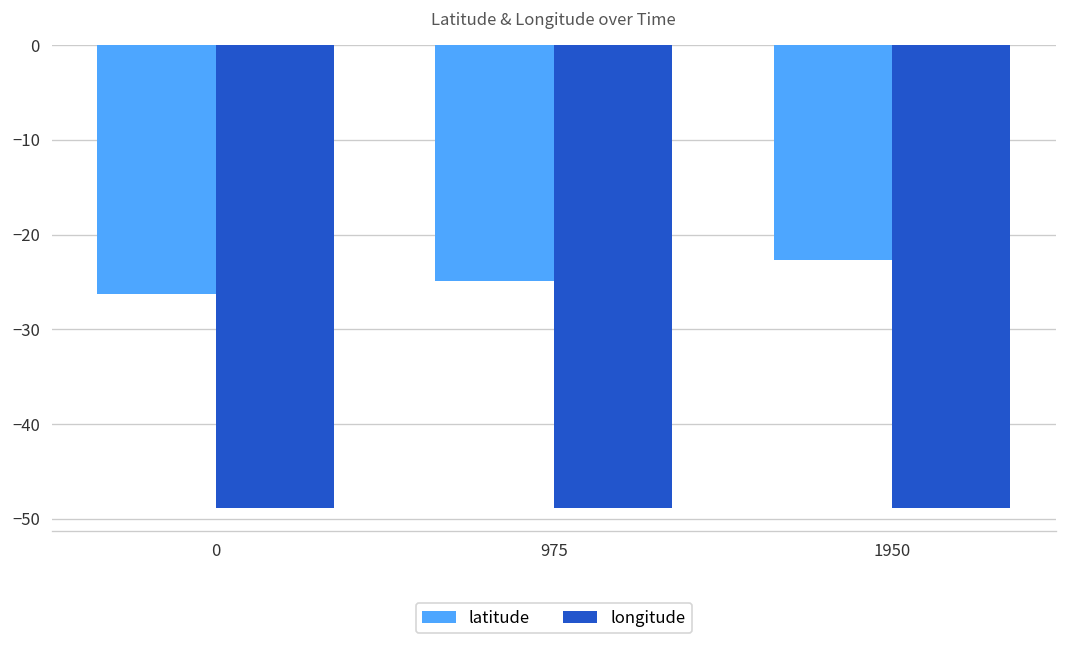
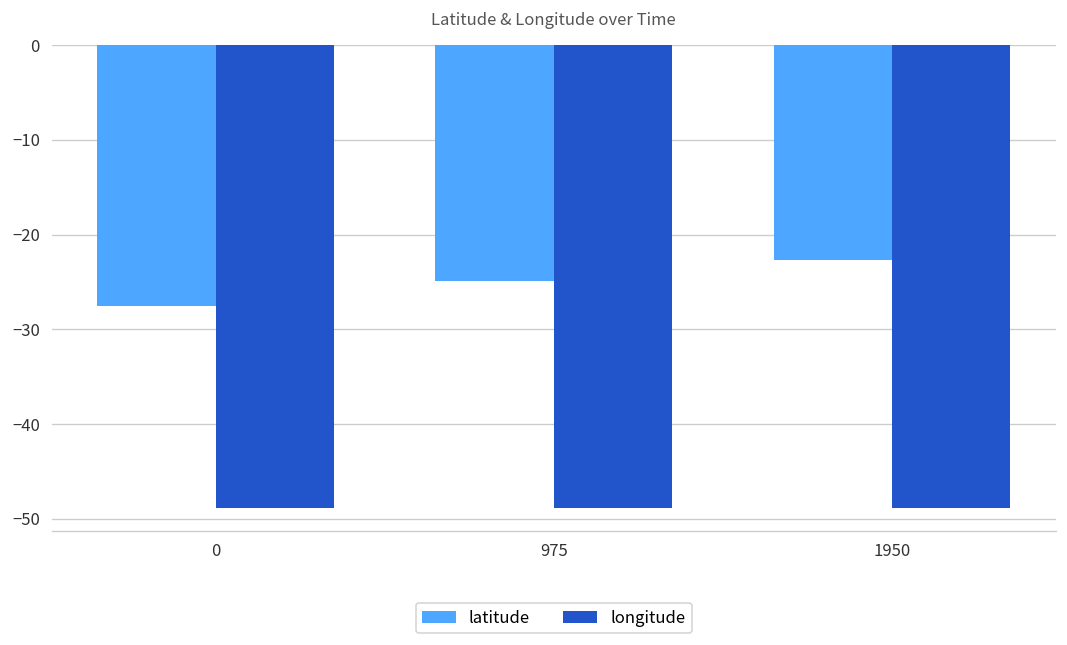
latitude, 0: -26 -> -28
